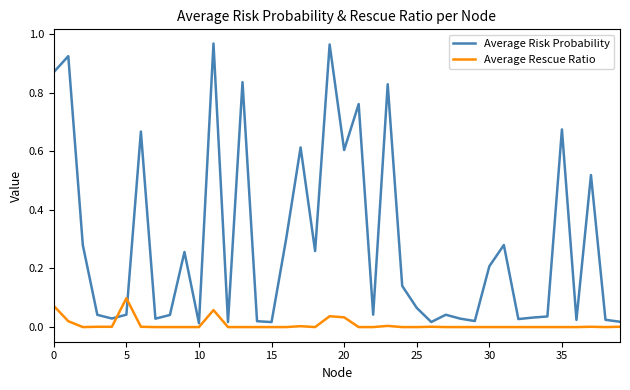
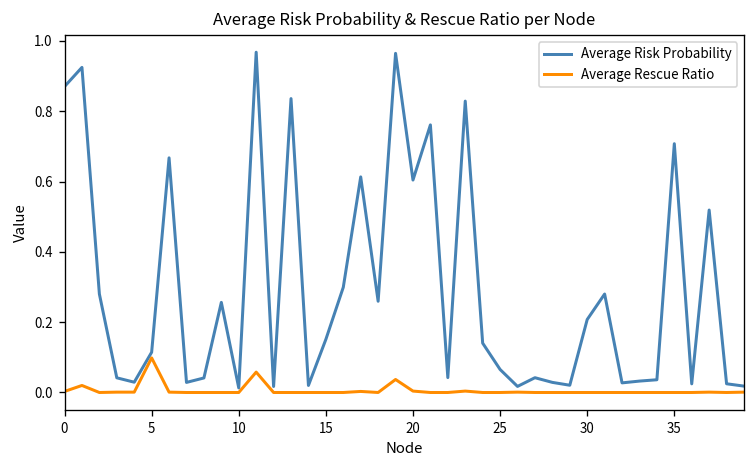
Average Rescue Ratio, 0: 0.07 -> 0.00
Average Risk Probability, 5: 0.04 -> 0.11
Average Risk Probability, 15: 0.02 -> 0.15
Average Rescue Ratio, 20: 0.03 -> 0.00
Average Risk Probability, 35: 0.67 -> 0.71
